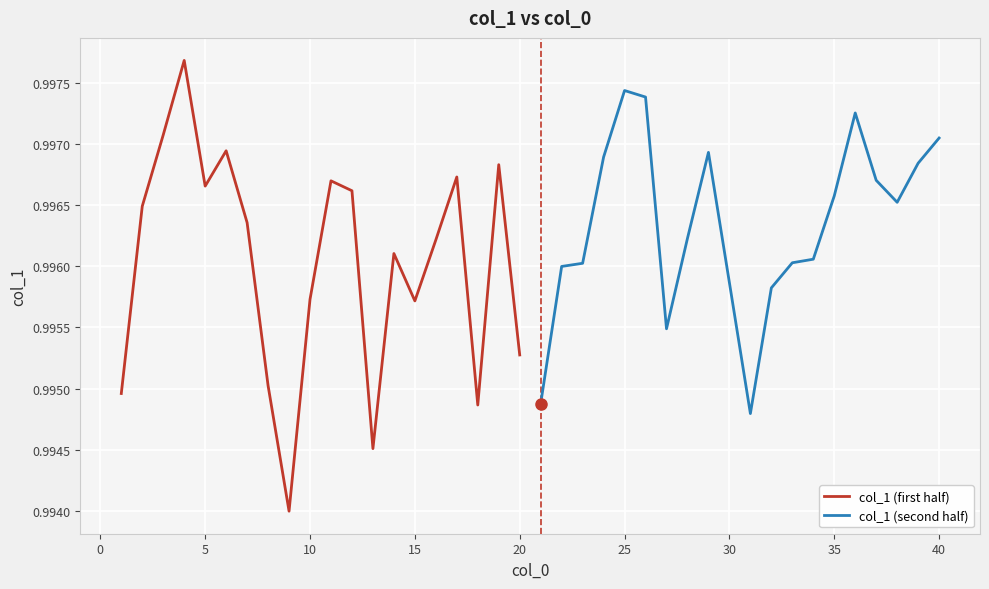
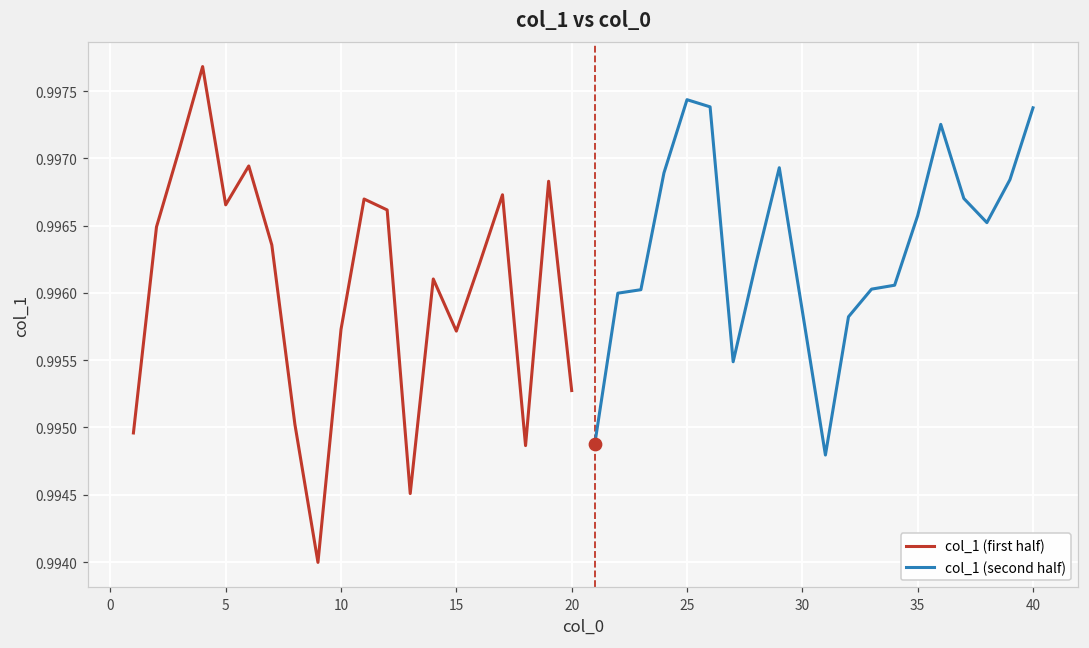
col_1 (second half), 40: 0.99705 -> 0.99738
